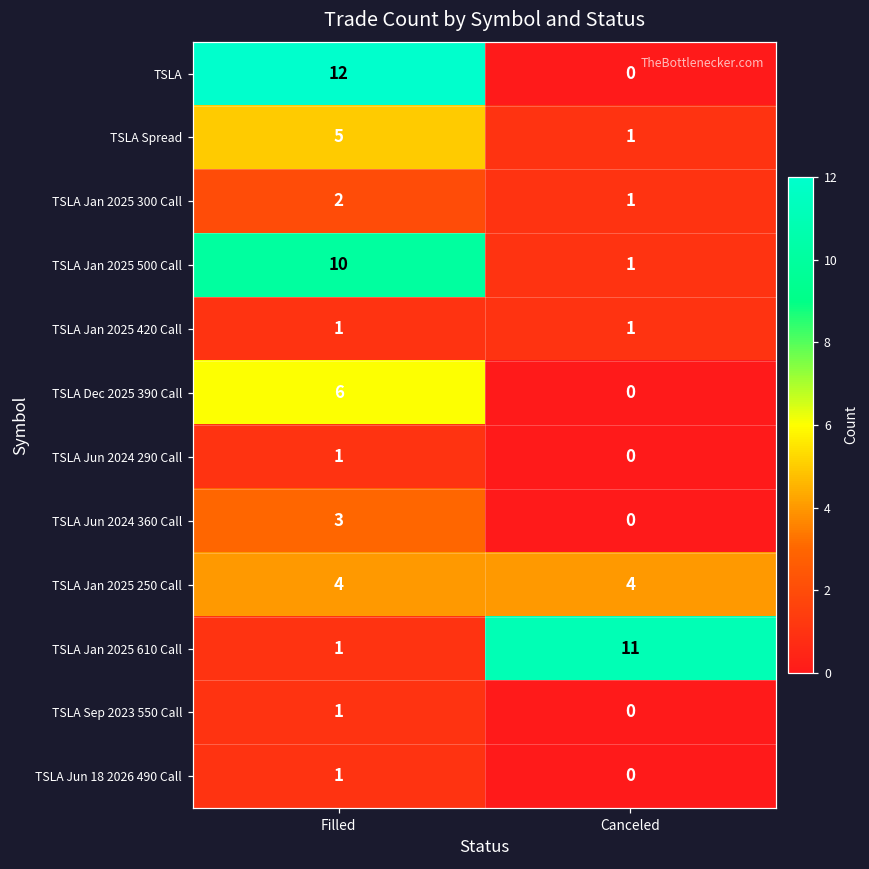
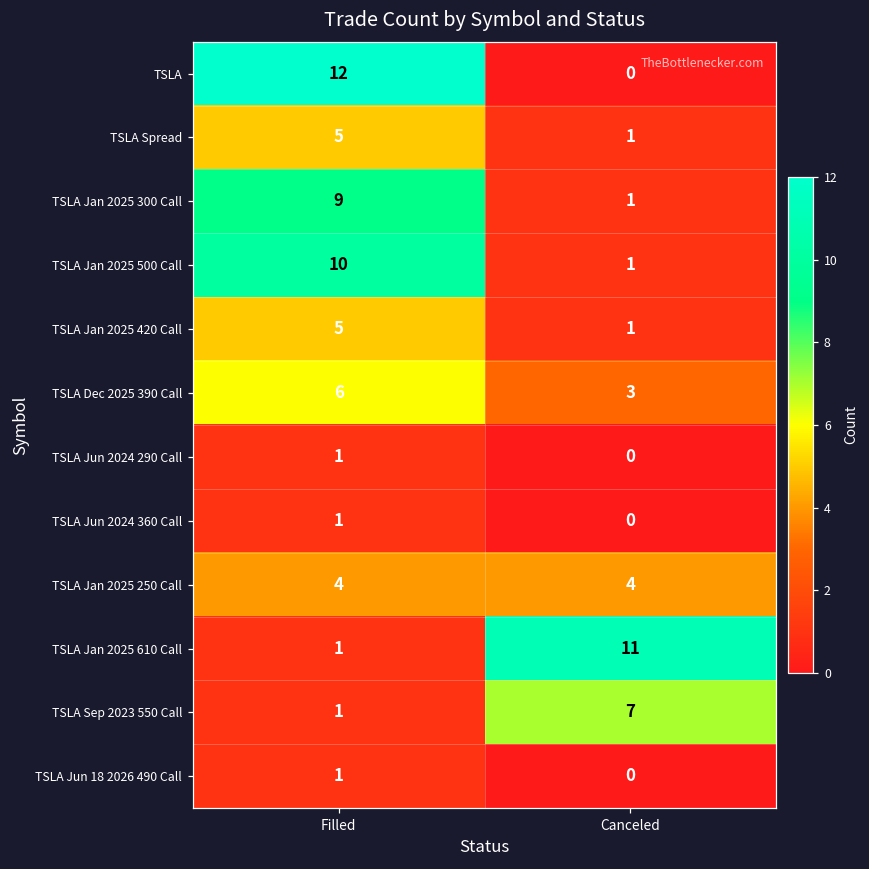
TSLA Jan 2025 300 Call, Filled: 2 -> 9
TSLA Jan 2025 420 Call, Filled: 1 -> 5
TSLA Dec 2025 390 Call, Canceled: 0 -> 3
TSLA Jun 2024 360 Call, Filled: 3 -> 1
TSLA Sep 2023 550 Call, Canceled: 0 -> 7
